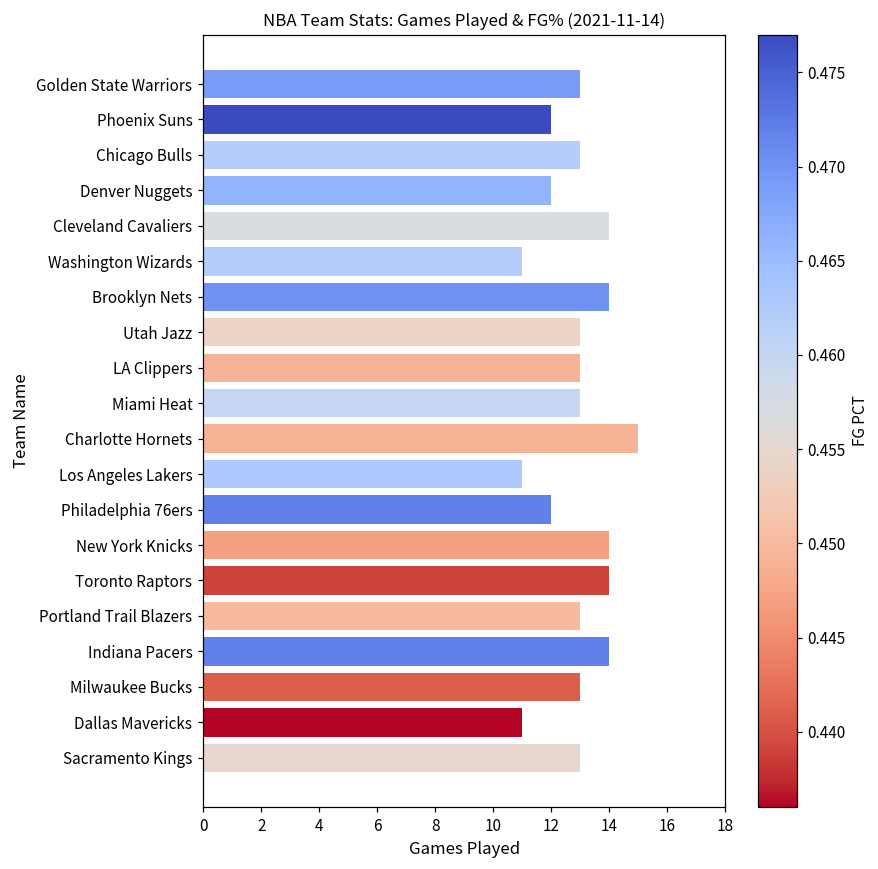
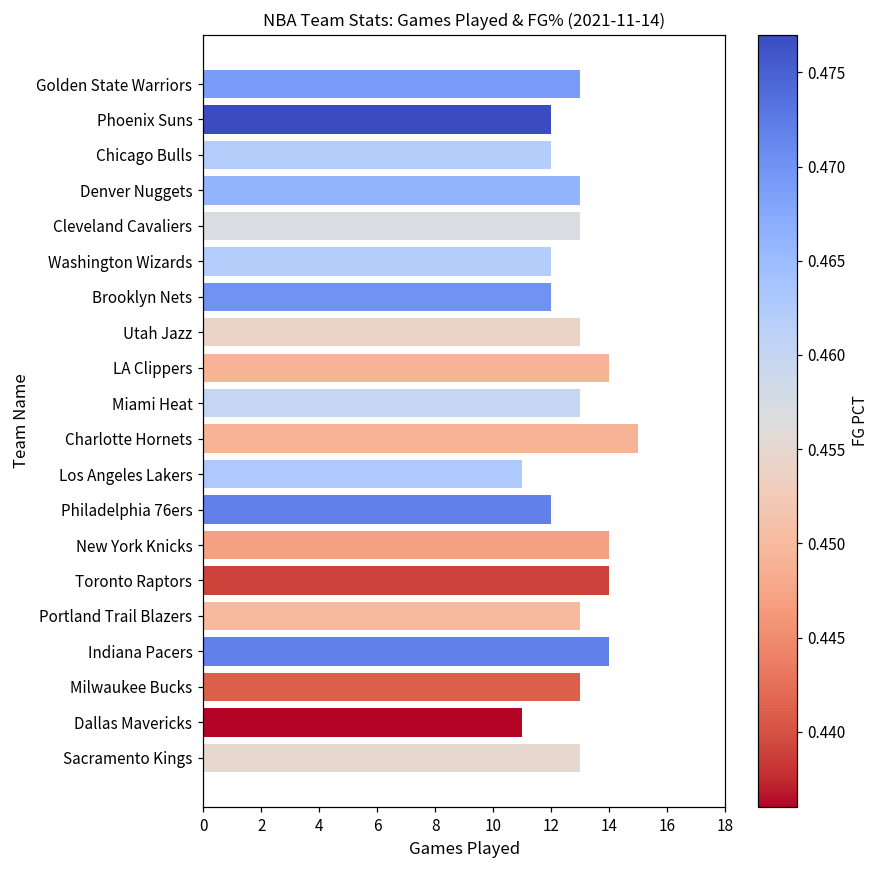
Chicago Bulls: 13 -> 12
Denver Nuggets: 12 -> 13
Cleveland Cavaliers: 14 -> 13
Washington Wizards: 11 -> 12
Brooklyn Nets: 14 -> 12
LA Clippers: 13 -> 14
